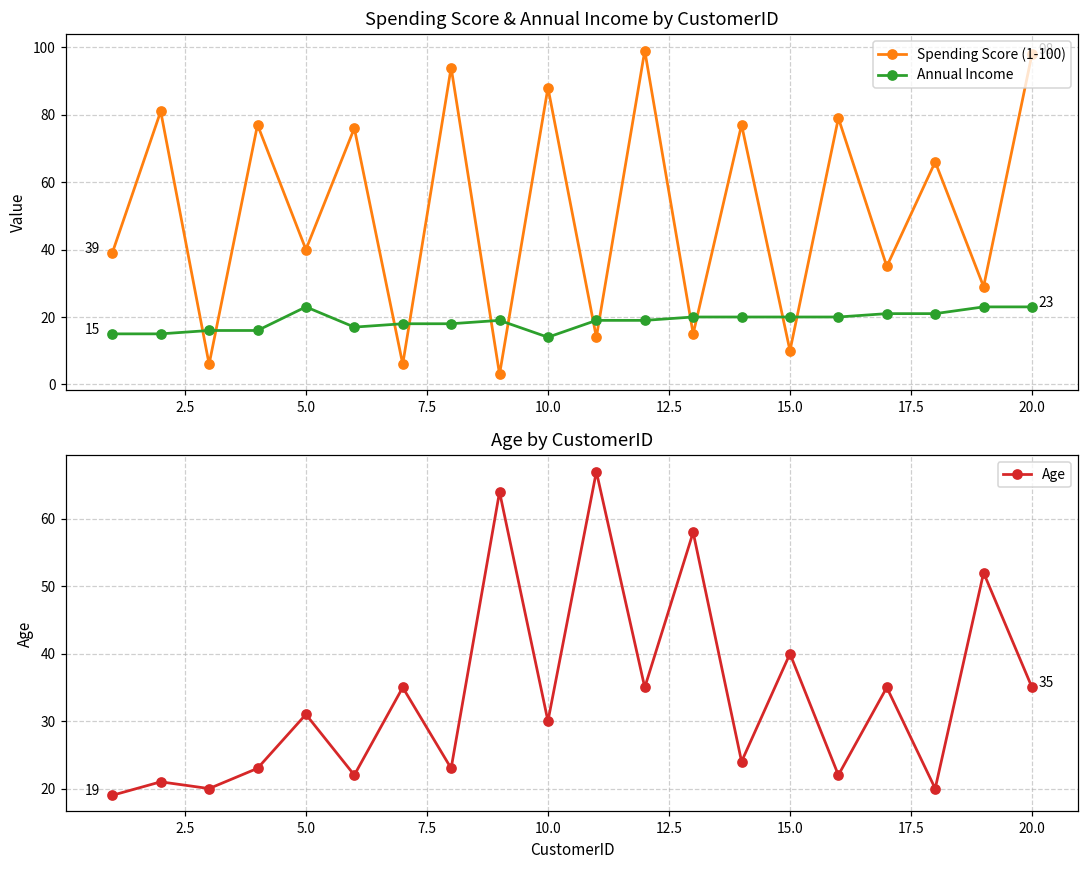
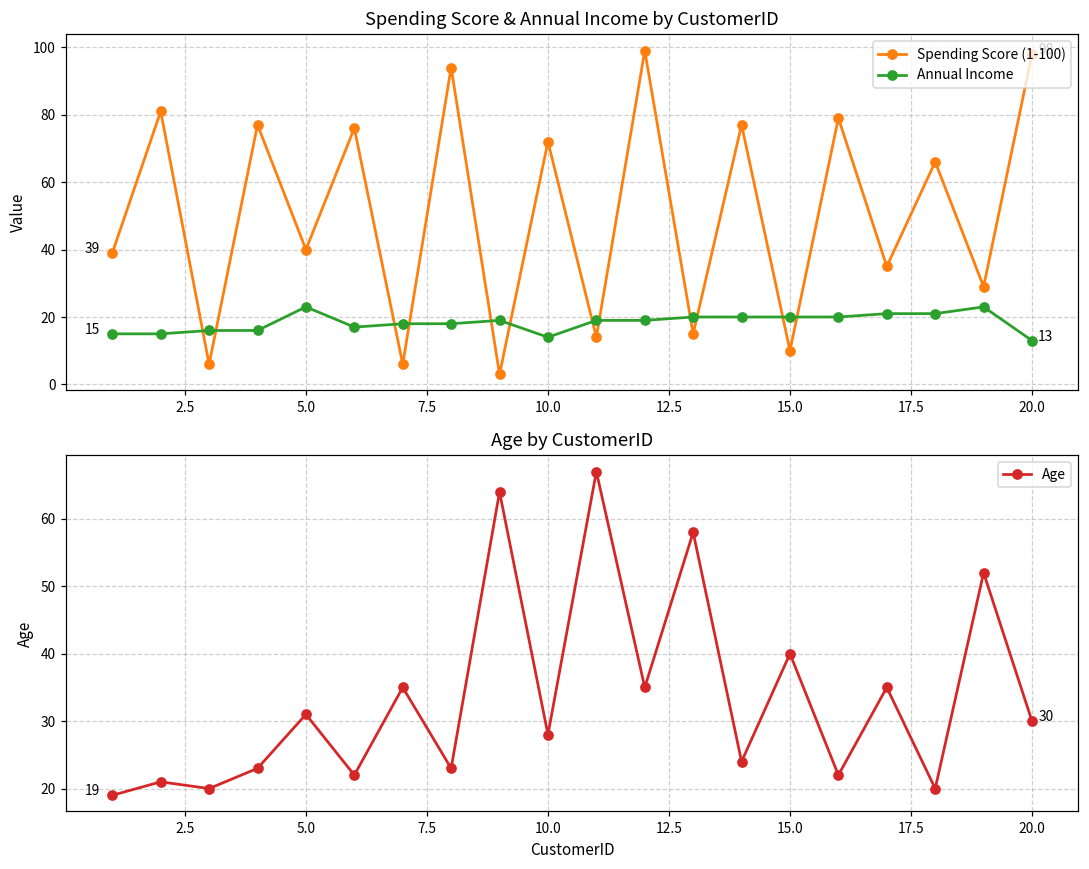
Spending Score & Annual Income by CustomerID, Spending Score (1-100), 10.0: 88 -> 72
Spending Score & Annual Income by CustomerID, Annual Income, 20.0: 23 -> 13
Age by CustomerID, 10.0: 30 -> 28
Age by CustomerID, 20.0: 35 -> 30
